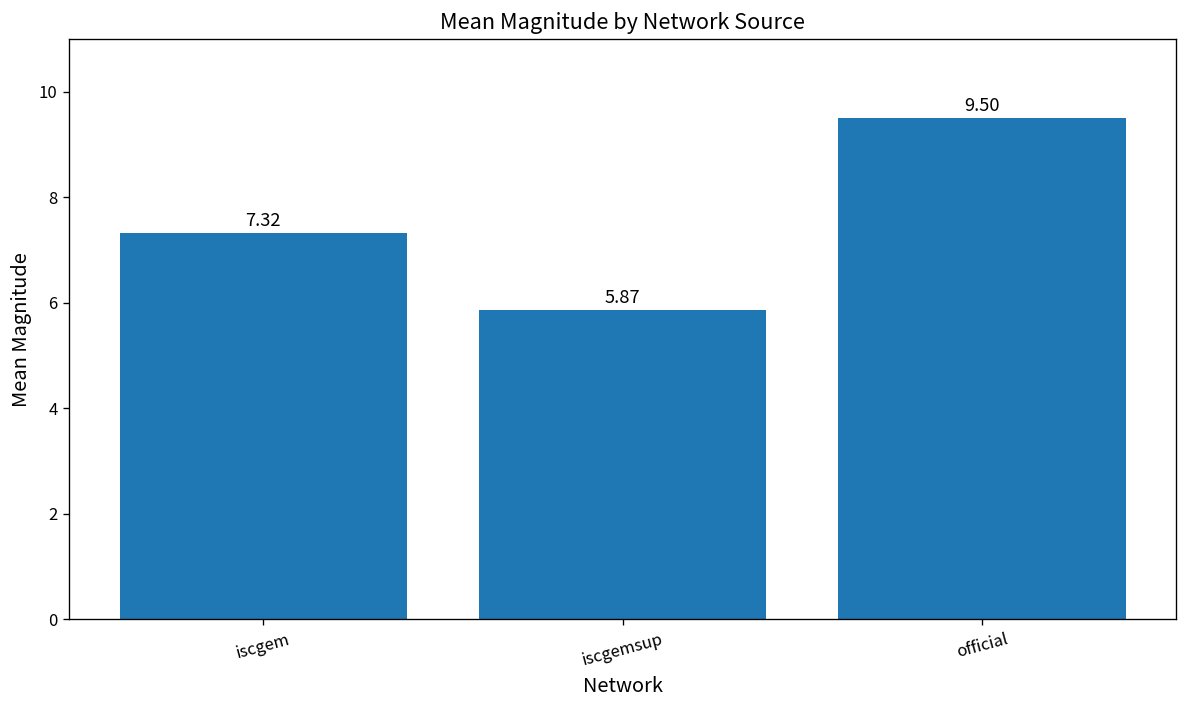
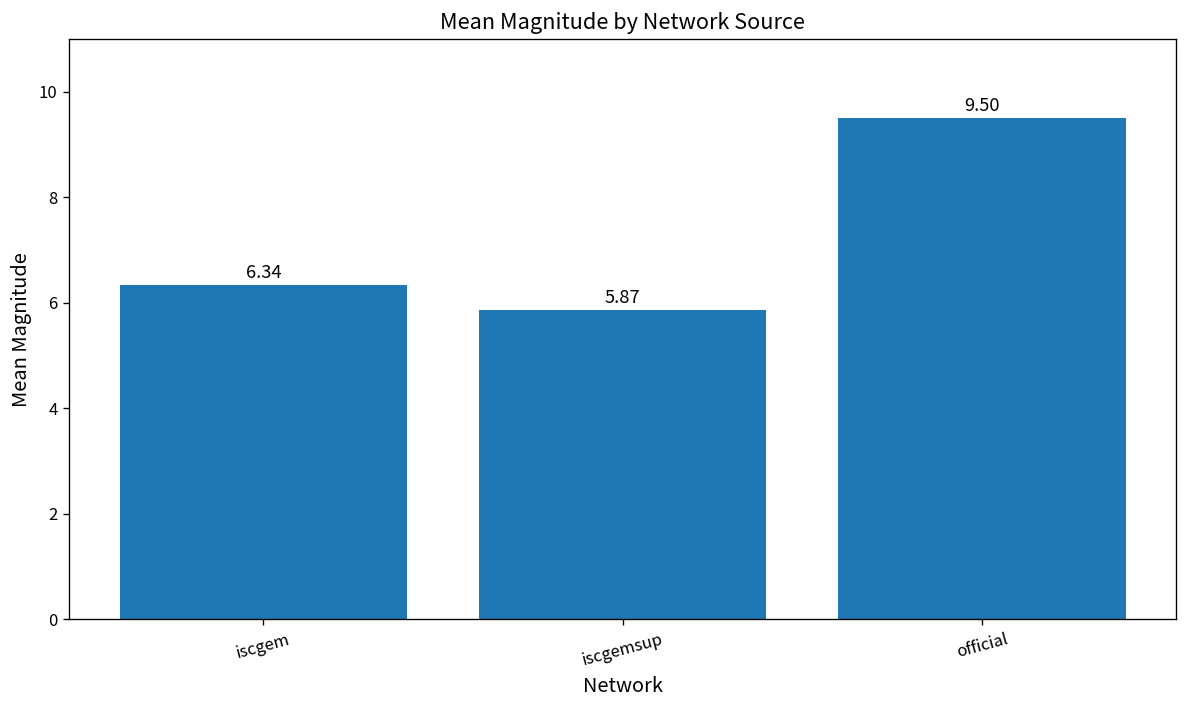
iscgem: 7.32 -> 6.34
